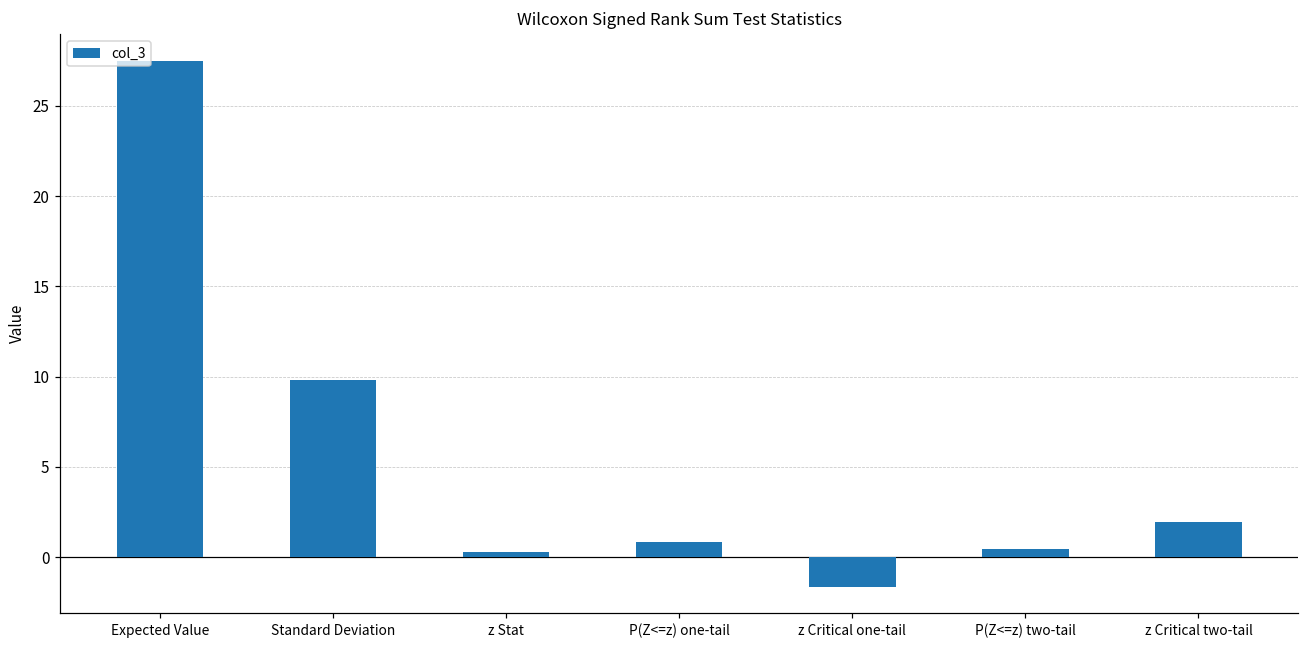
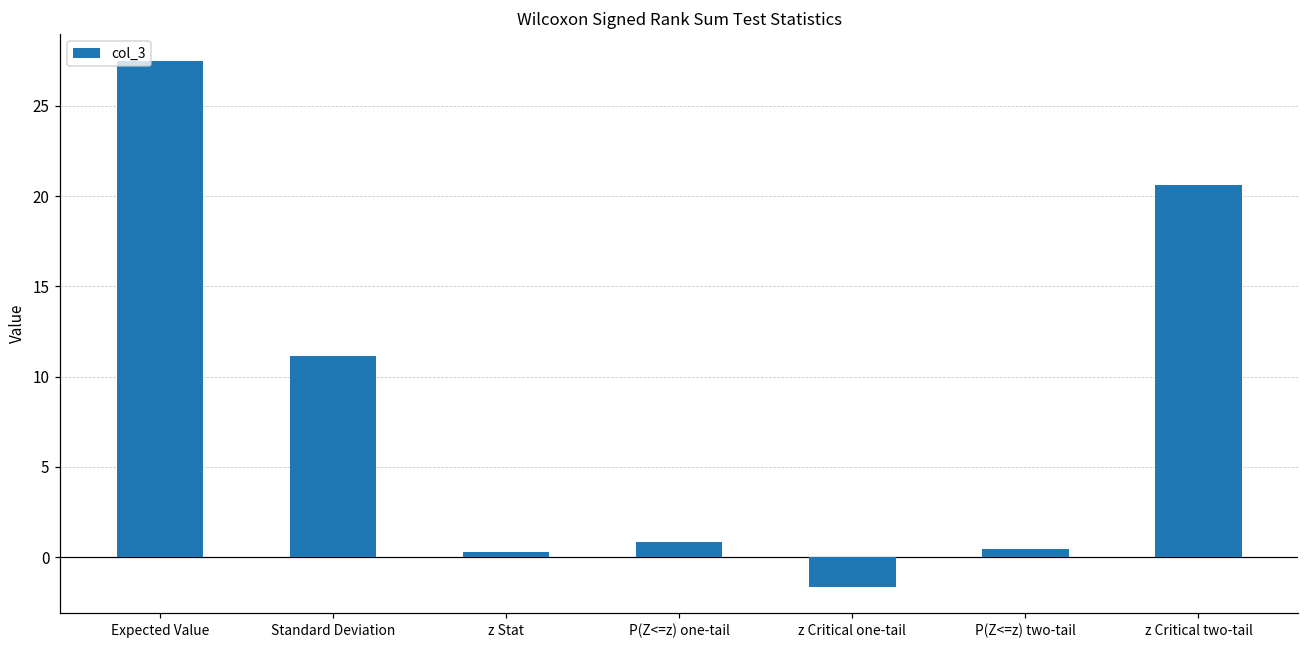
Standard Deviation: 9.8 -> 11.2
z Critical two-tail: 2.0 -> 20.6
